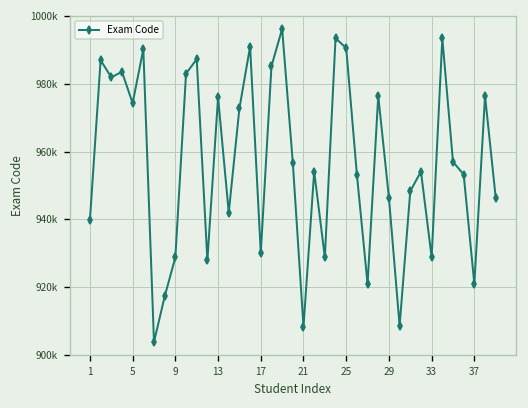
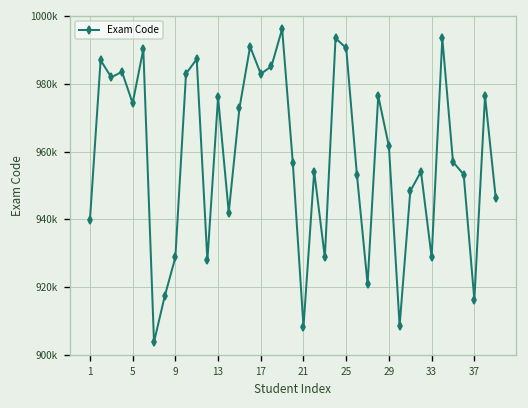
17: 930000 -> 983000
29: 946000 -> 962000
37: 921000 -> 916000
